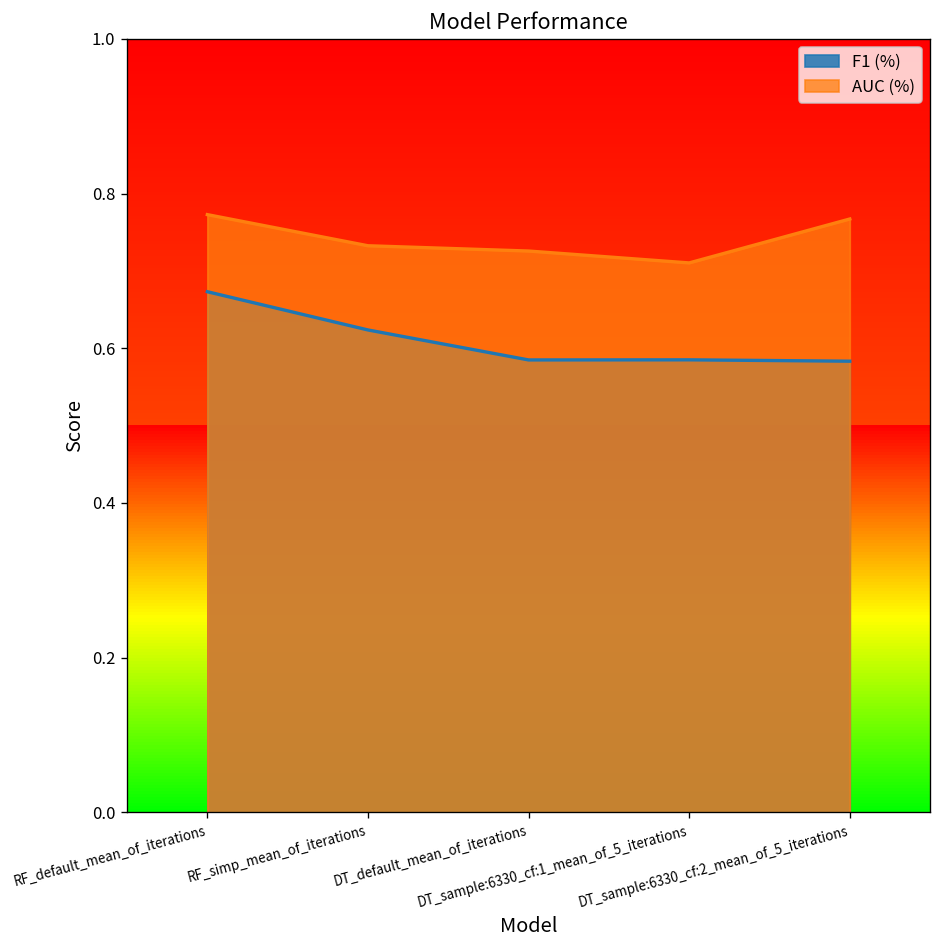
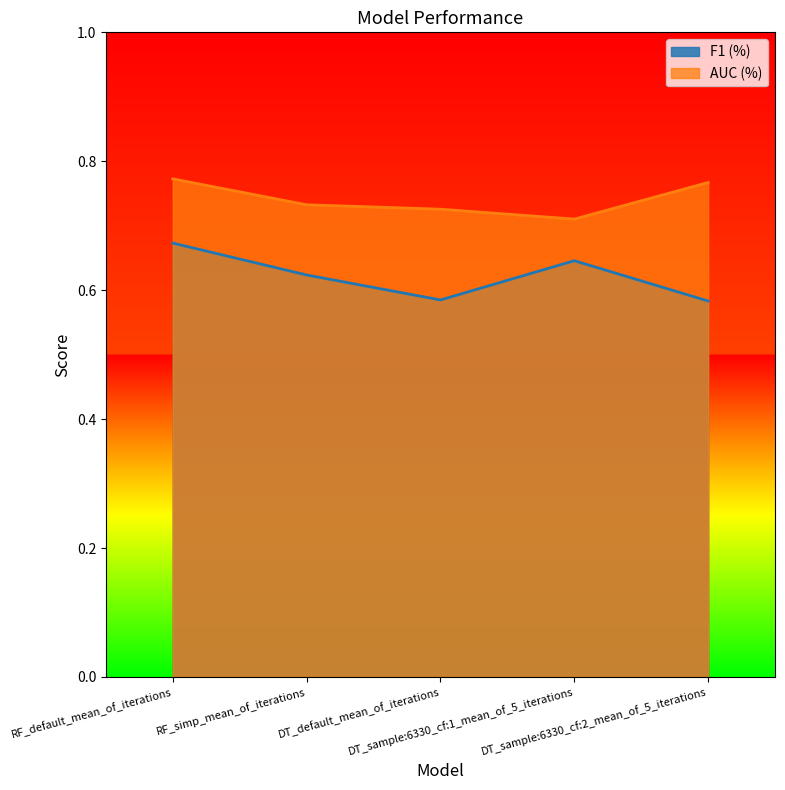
F1 (%), DT_sample:6330_cf:1_mean_of_5_iterations: 0.58 -> 0.65
